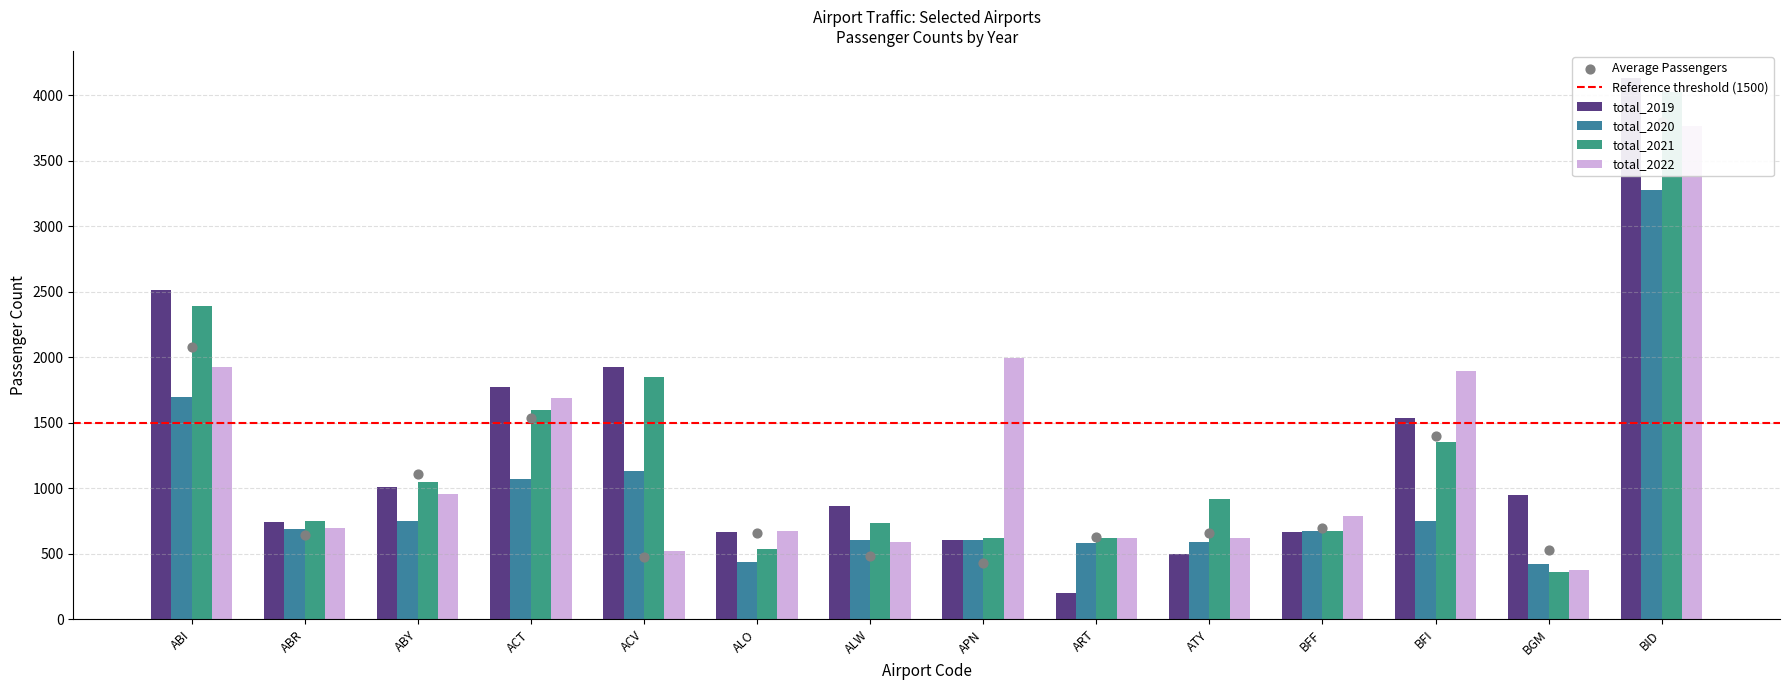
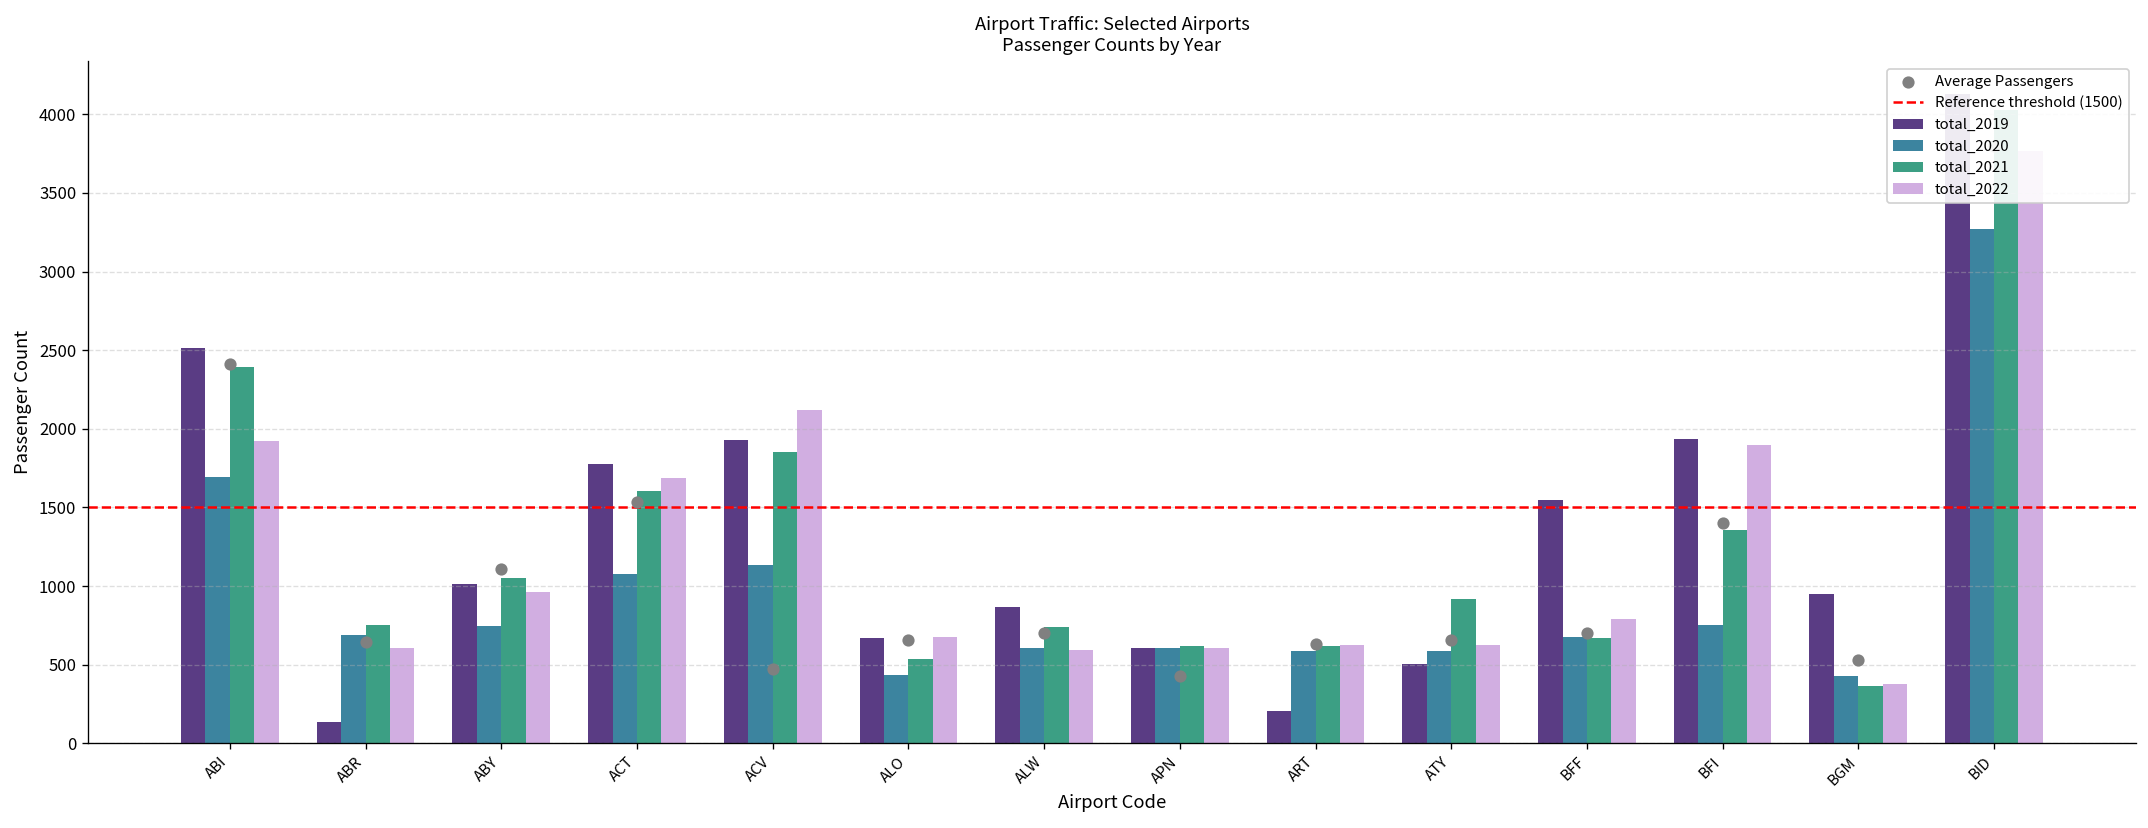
Average Passengers, ABI: 2080 -> 2410
total_2019, ABR: 740 -> 140
total_2022, ABR: 700 -> 610
total_2022, ACV: 520 -> 2120
Average Passengers, ALW: 490 -> 700
total_2022, APN: 1990 -> 610
total_2019, BFF: 670 -> 1550
total_2019, BFI: 1540 -> 1930
